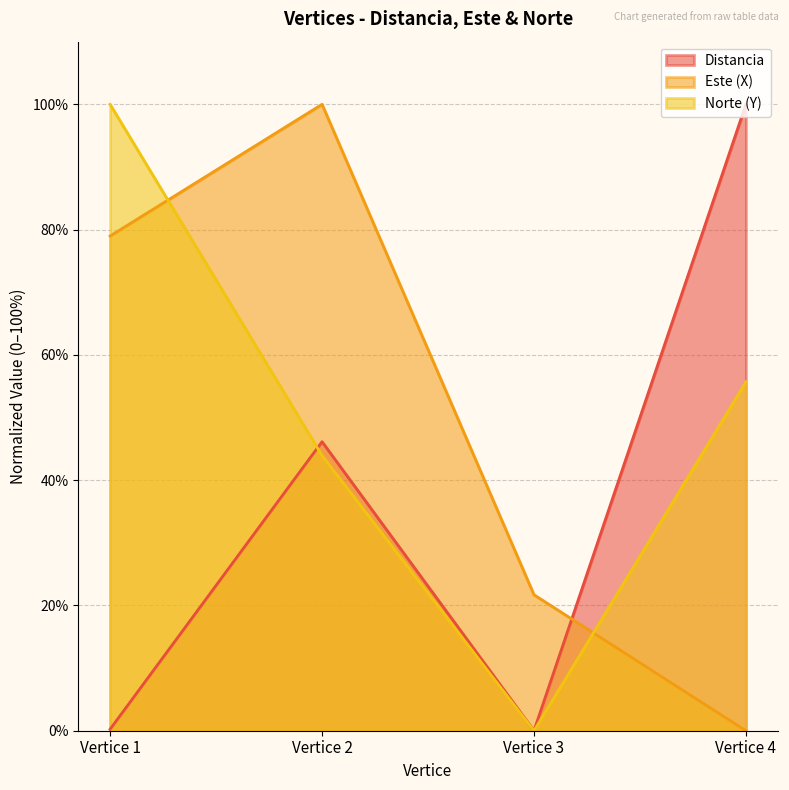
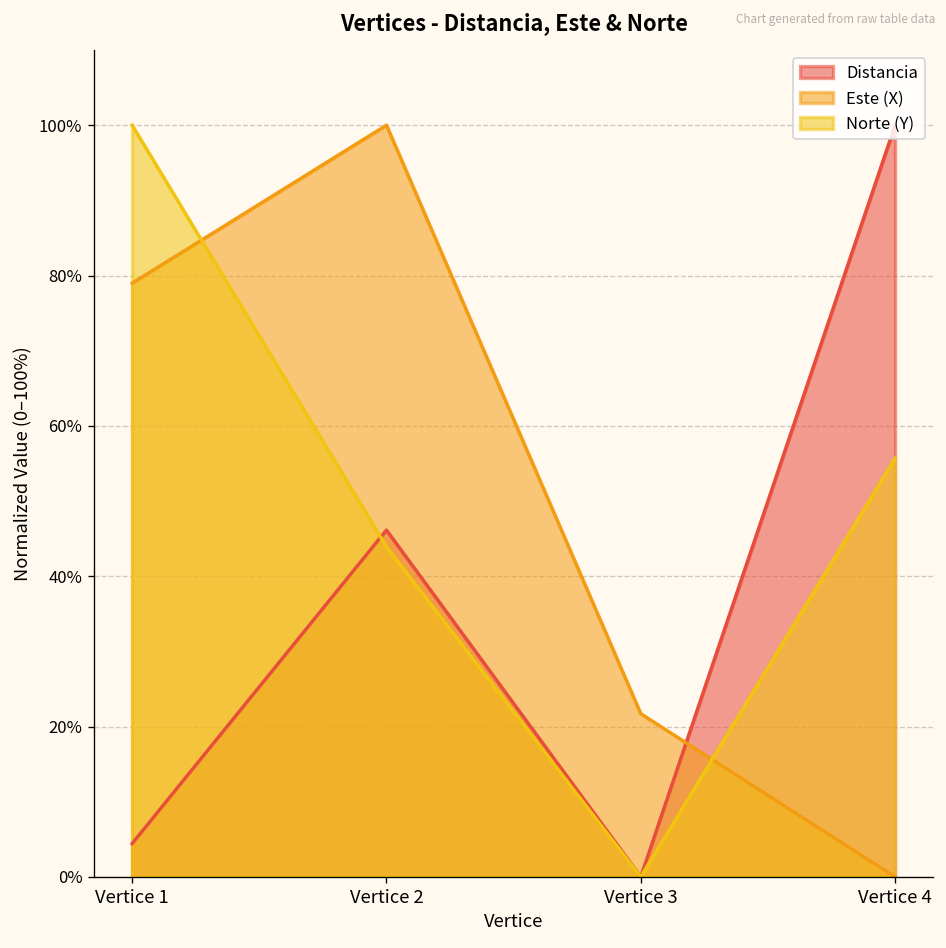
Distancia, Vertice 1: 0% -> 4%
